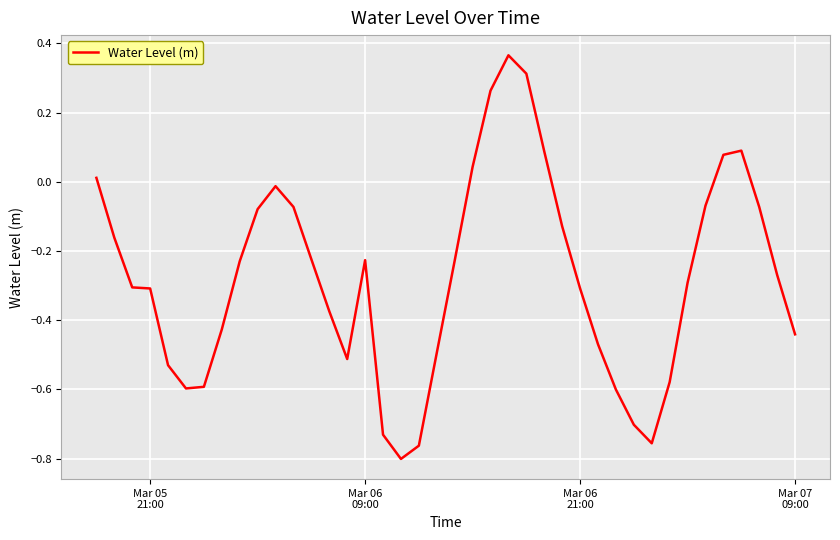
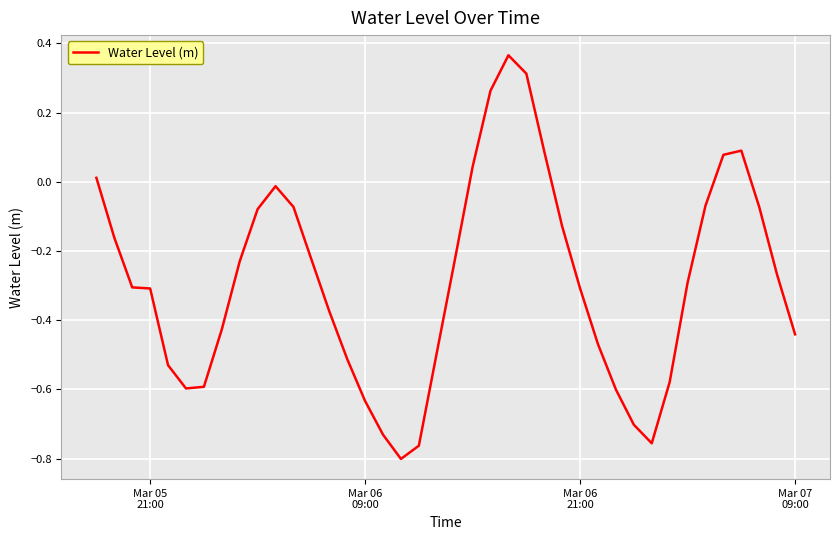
Mar 06 09:00: -0.23 -> -0.63
